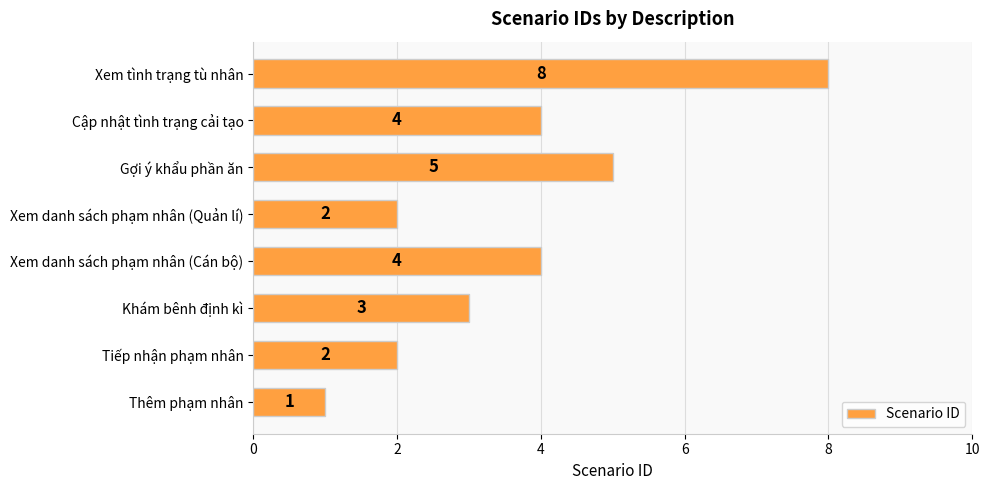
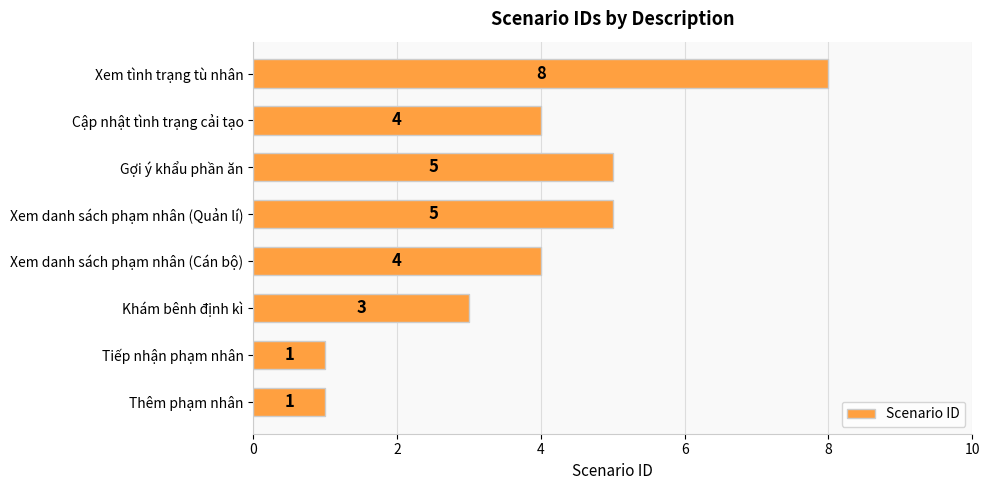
Xem danh sách phạm nhân (Quản lí): 2 -> 5
Tiếp nhận phạm nhân: 2 -> 1
